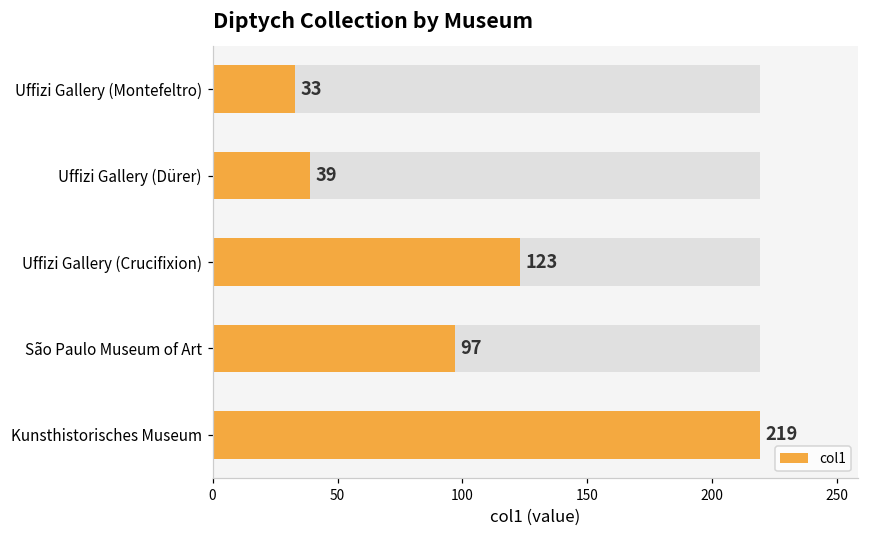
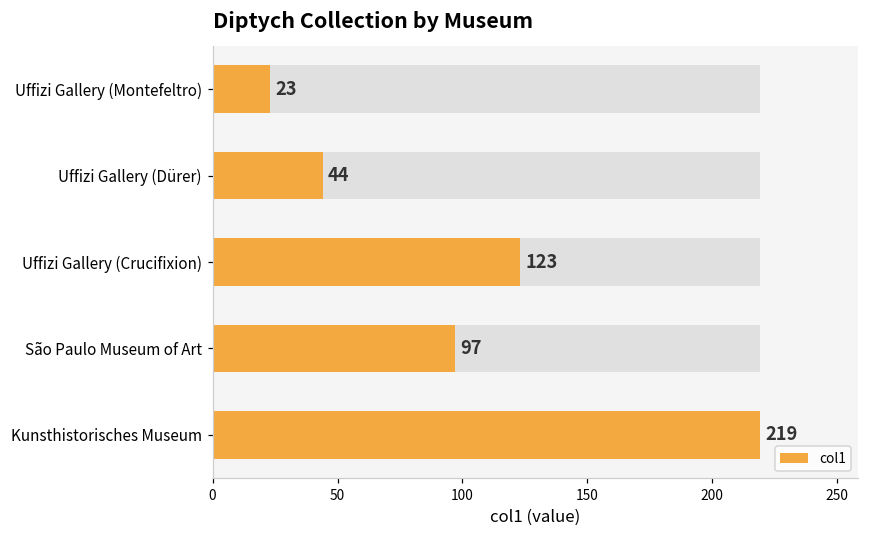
col1, Uffizi Gallery (Montefeltro): 33 -> 23
col1, Uffizi Gallery (Dürer): 39 -> 44
